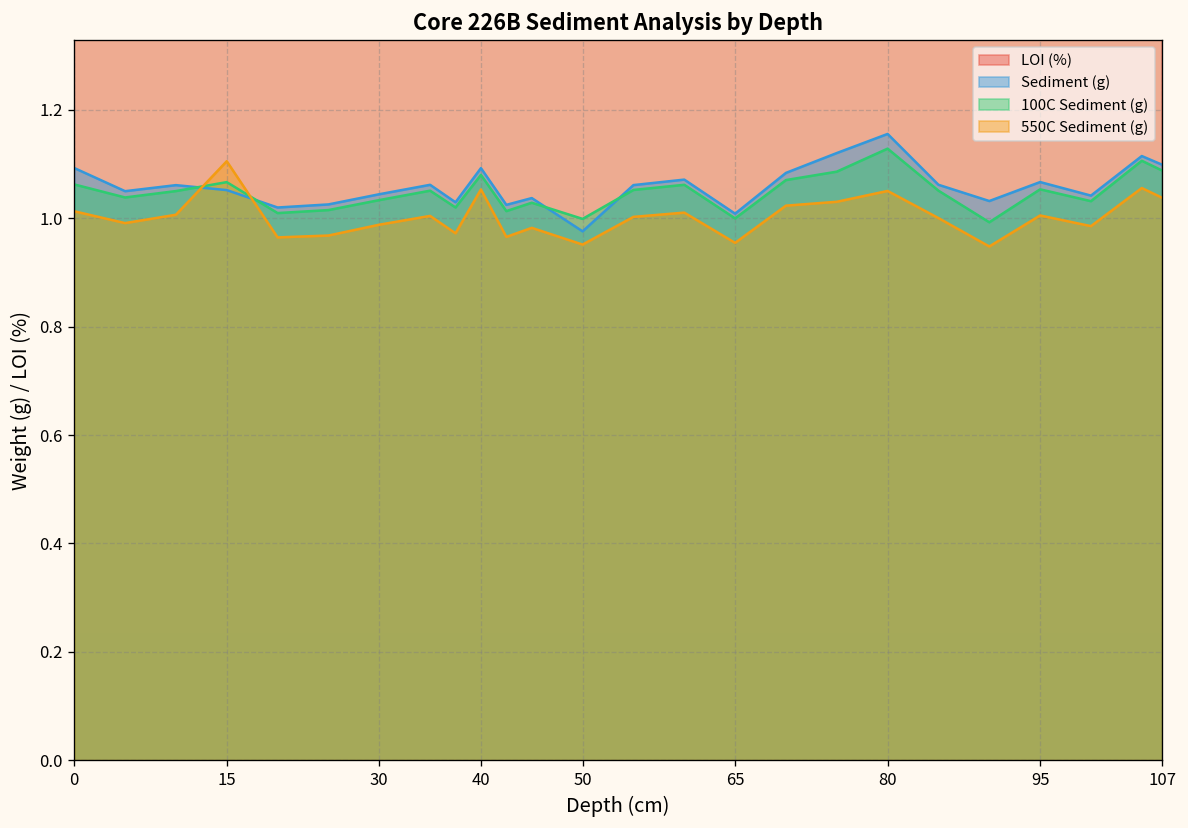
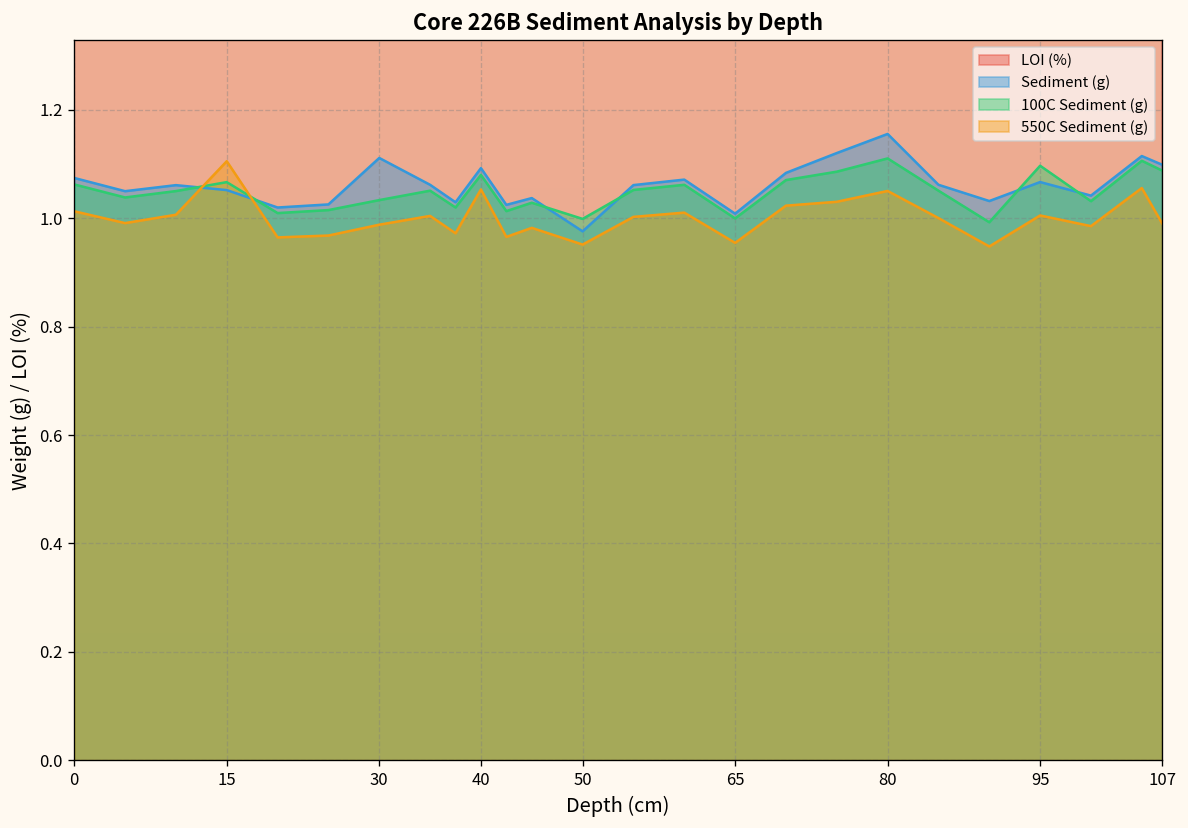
Sediment (g), 0: 1.09 -> 1.07
Sediment (g), 30: 1.04 -> 1.11
100C Sediment (g), 80: 1.13 -> 1.11
100C Sediment (g), 95: 1.05 -> 1.10
550C Sediment (g), 107: 1.04 -> 0.99
